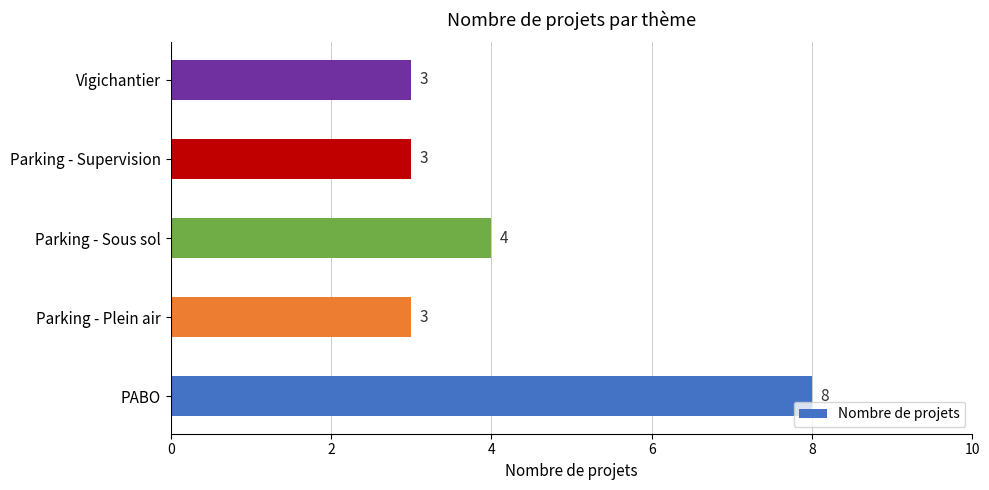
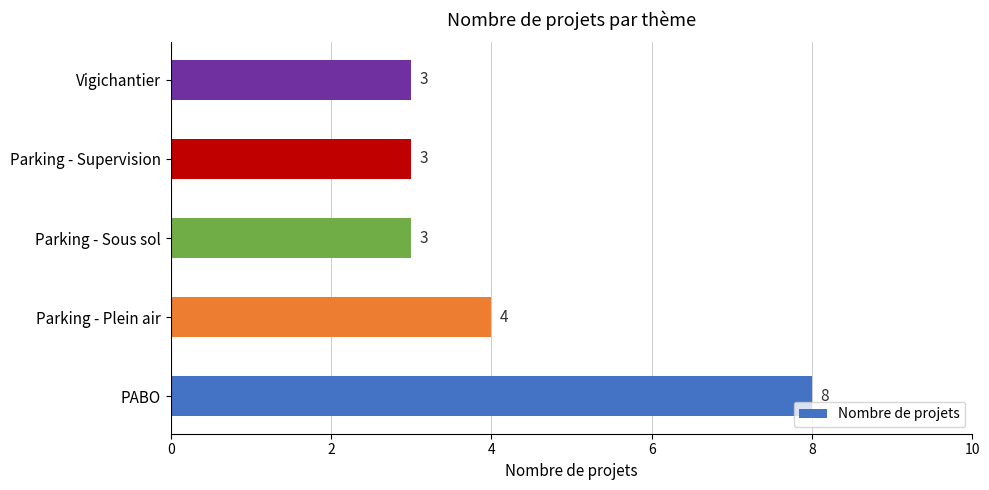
Parking - Sous sol: 4 -> 3
Parking - Plein air: 3 -> 4
